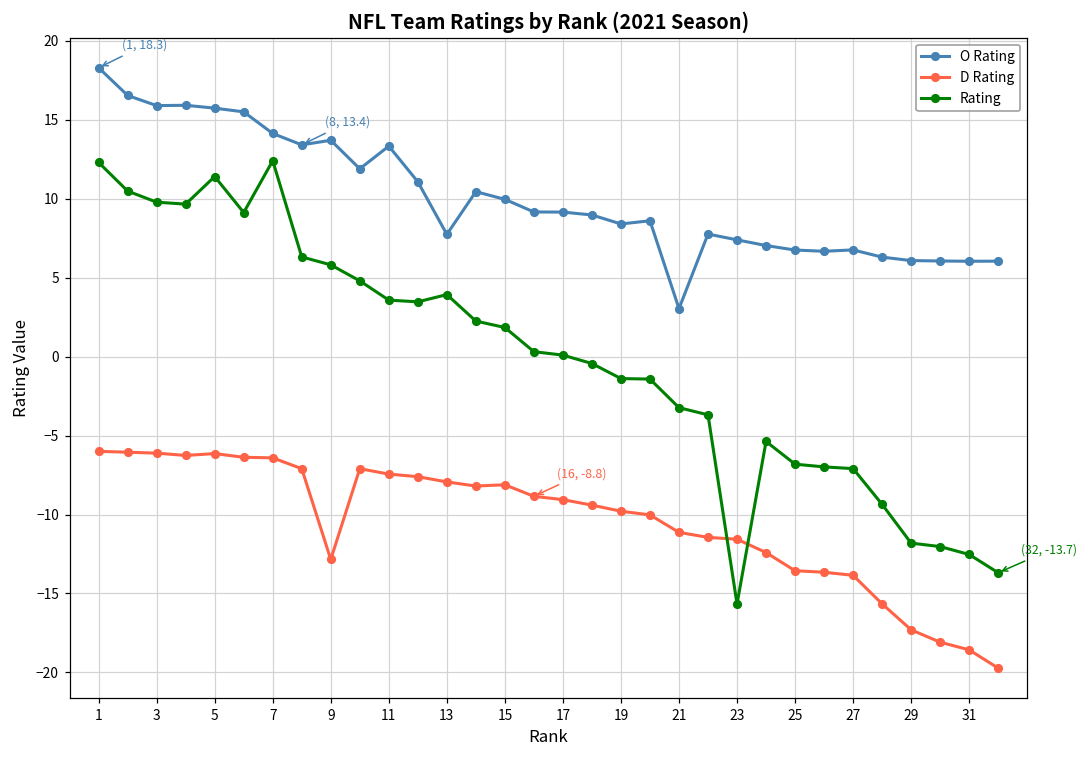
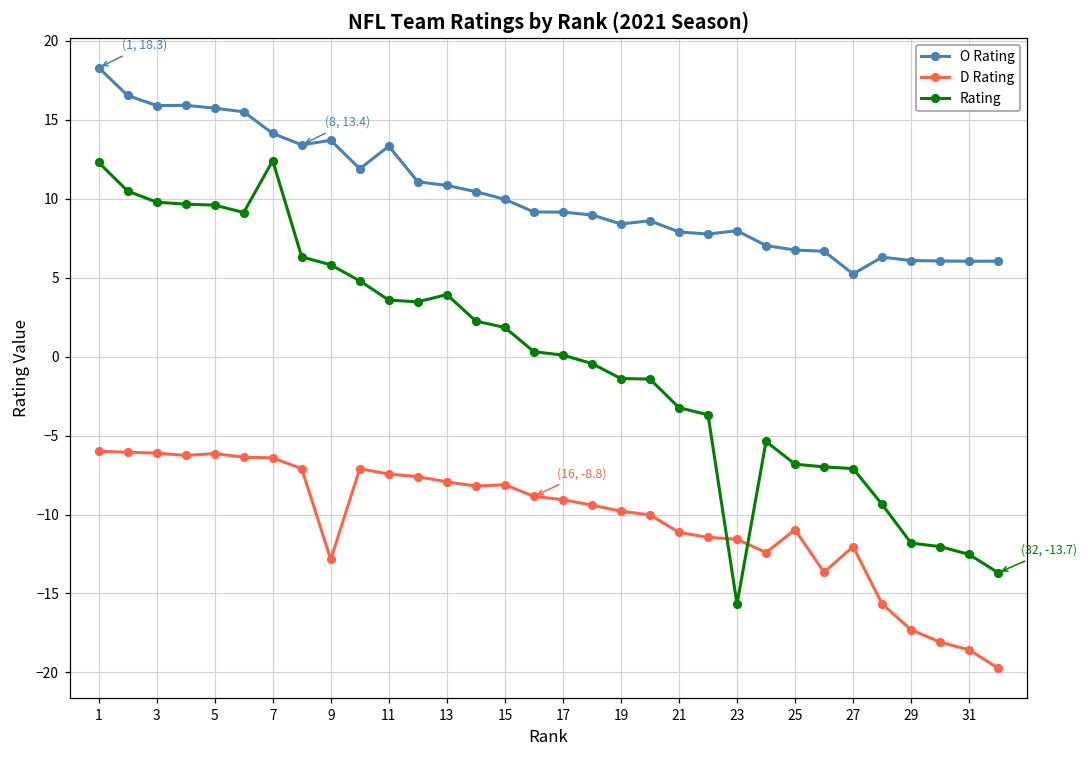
Rating, 5: 11.4 -> 9.6
O Rating, 13: 7.7 -> 10.8
O Rating, 21: 3.0 -> 7.9
O Rating, 23: 7.4 -> 8.0
D Rating, 25: -13.6 -> -11.0
O Rating, 27: 6.8 -> 5.2
D Rating, 27: -13.9 -> -12.0
